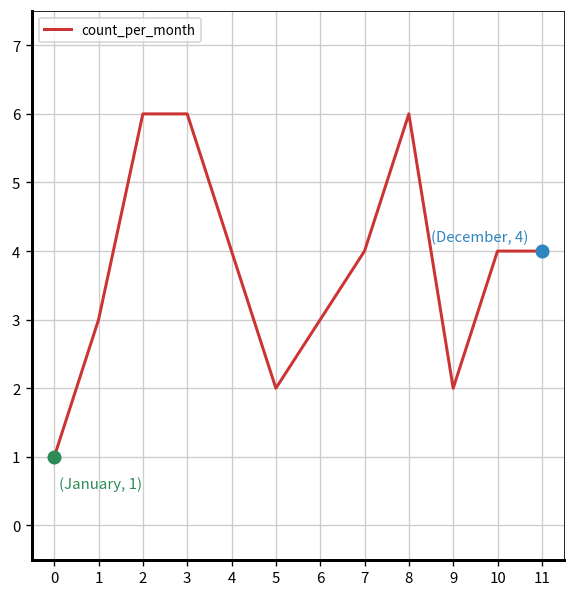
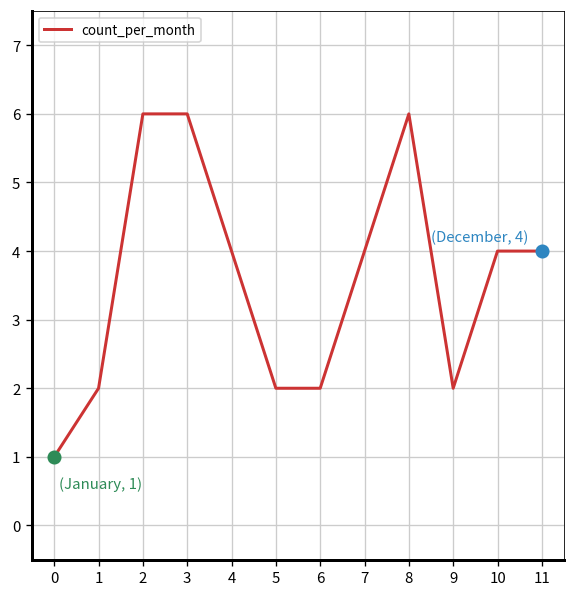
count_per_month, 1: 3 -> 2
count_per_month, 6: 3 -> 2
